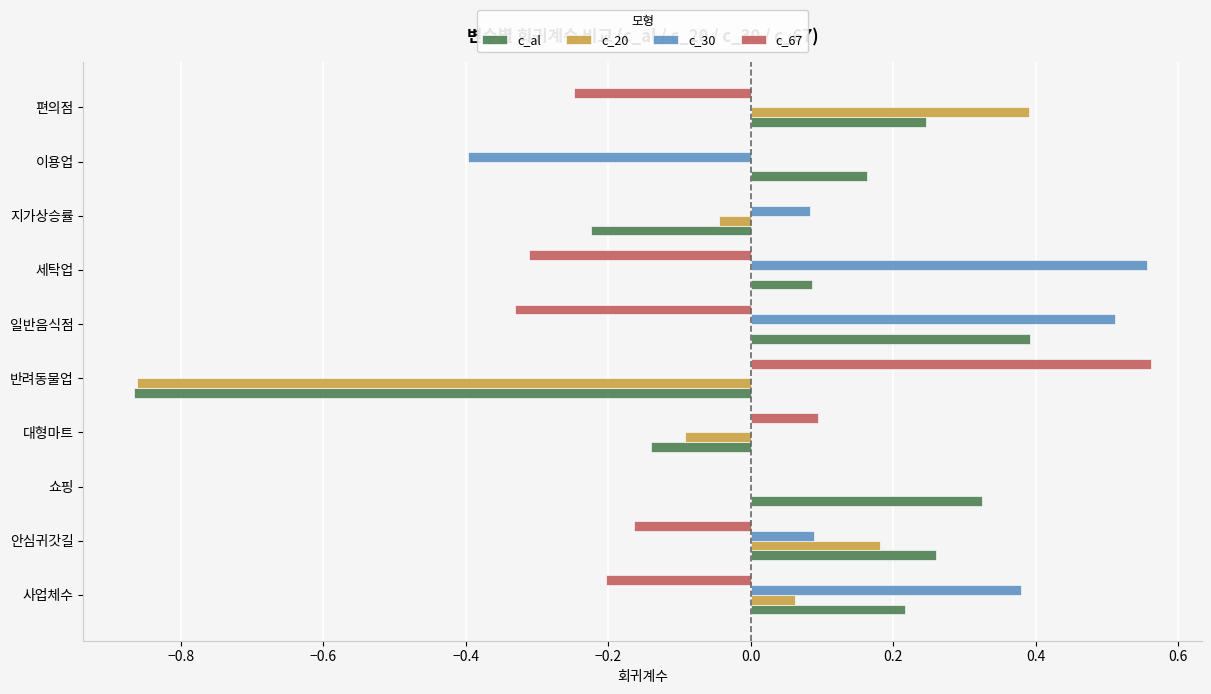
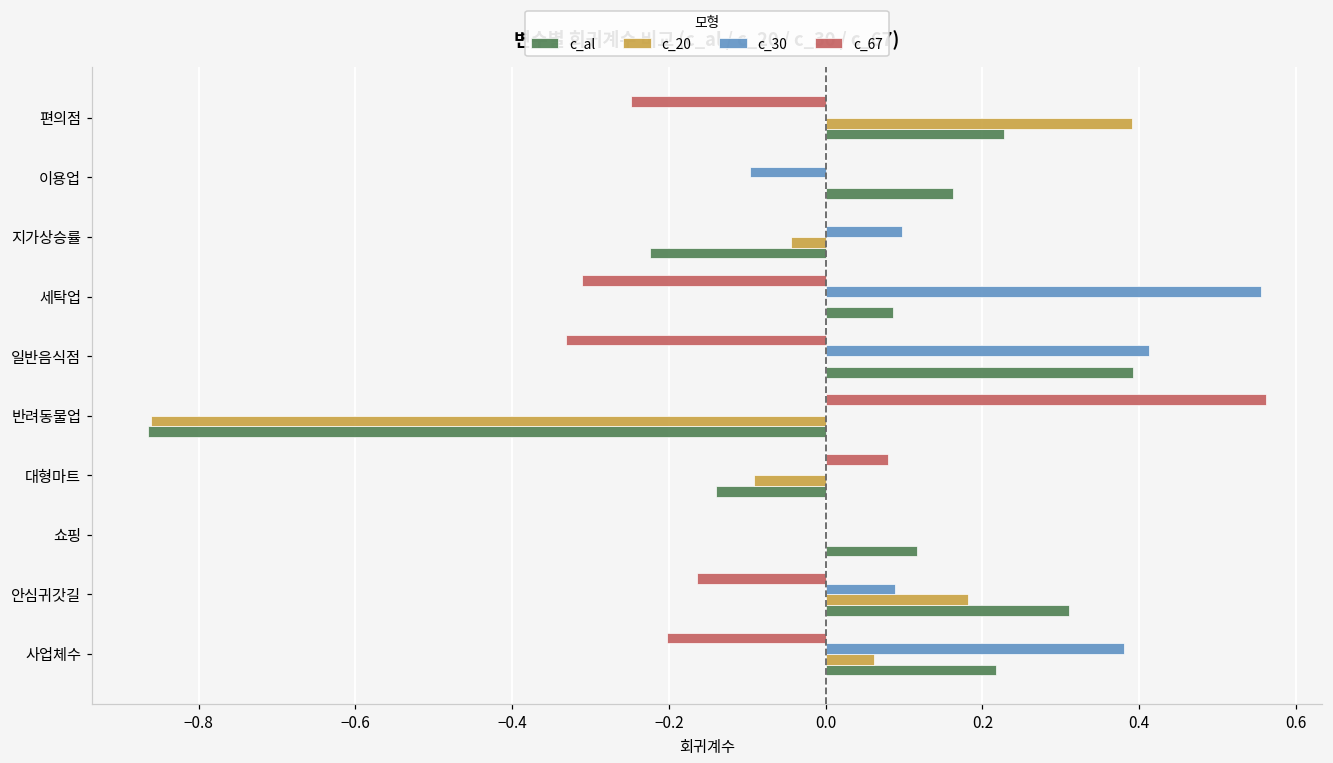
c_al, 편의점: 0.25 -> 0.23
c_30, 이용업: -0.40 -> -0.10
c_30, 지가상승률: 0.08 -> 0.10
c_30, 일반음식점: 0.51 -> 0.41
c_67, 대형마트: 0.10 -> 0.08
c_al, 쇼핑: 0.33 -> 0.12
c_al, 안심귀갓길: 0.26 -> 0.31
